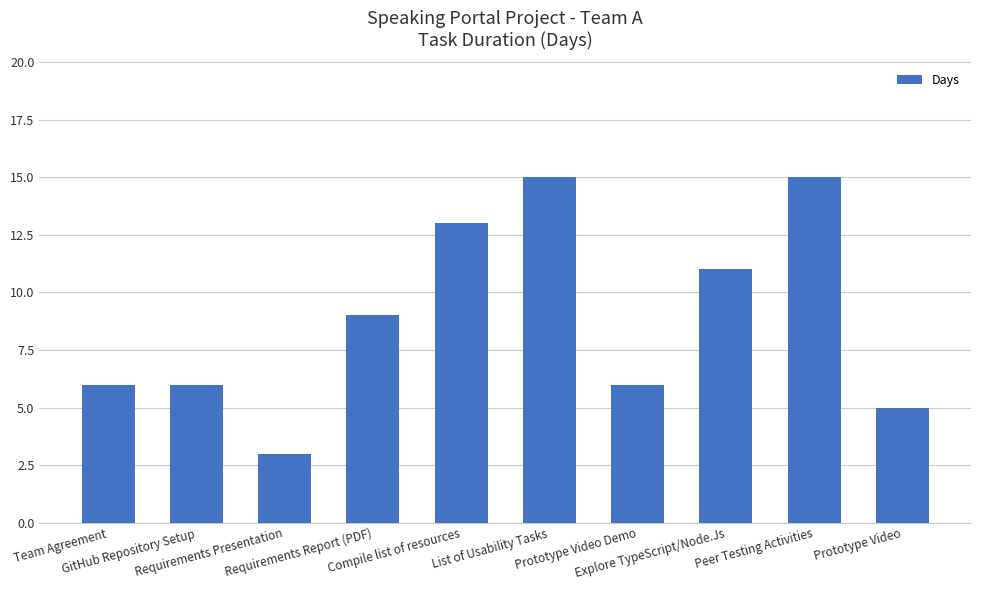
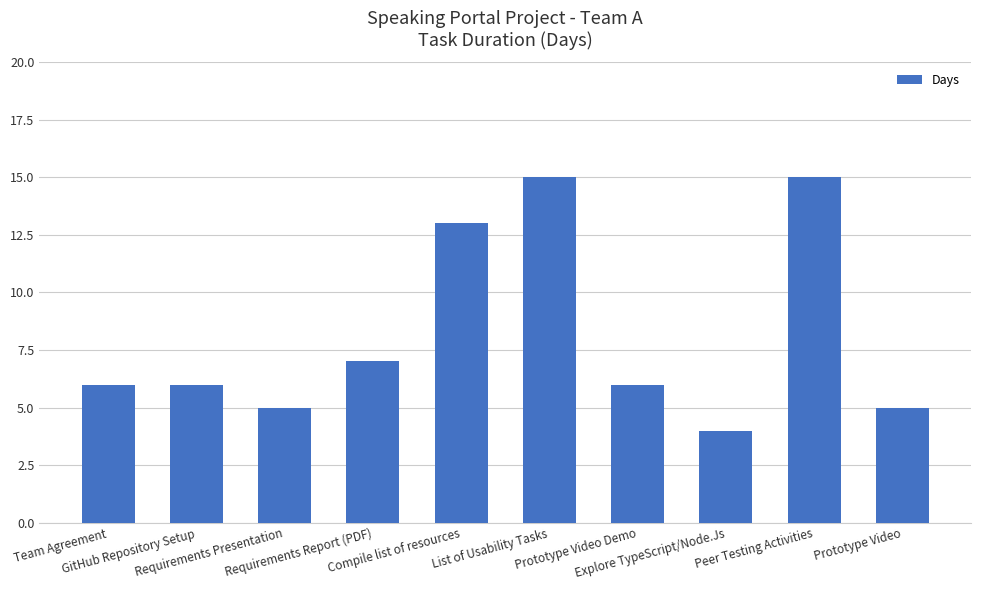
Requirements Presentation: 3 -> 5
Requirements Report (PDF): 9 -> 7
Explore TypeScript/Node.Js: 11 -> 4
